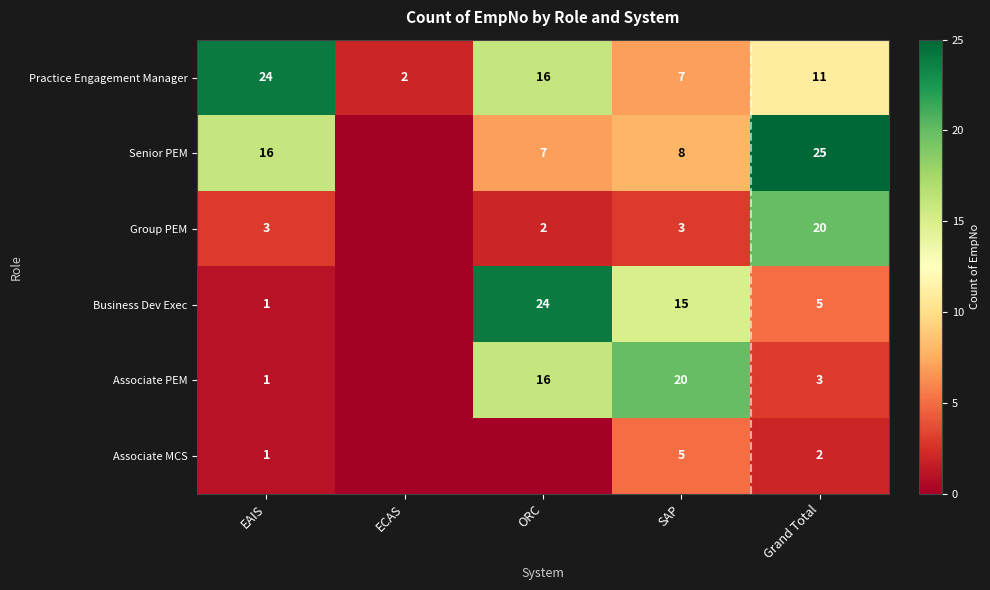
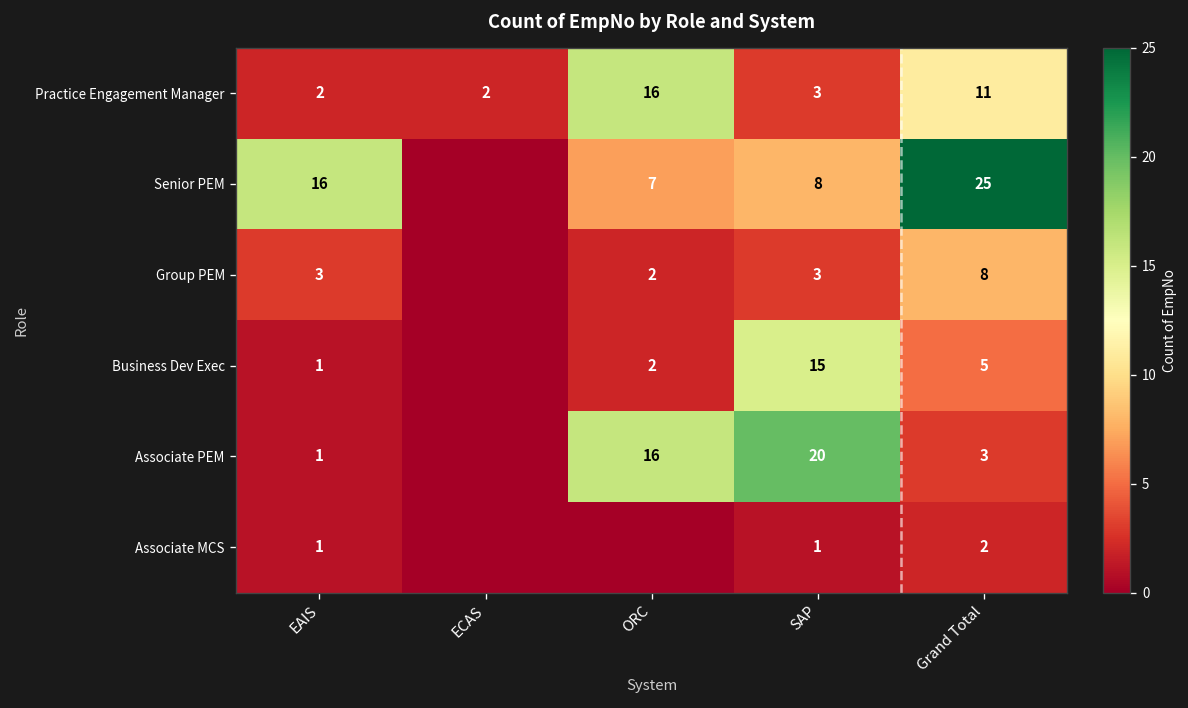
Practice Engagement Manager, EAIS: 24 -> 2
Practice Engagement Manager, SAP: 7 -> 3
Group PEM, Grand Total: 20 -> 8
Business Dev Exec, ORC: 24 -> 2
Associate MCS, SAP: 5 -> 1
